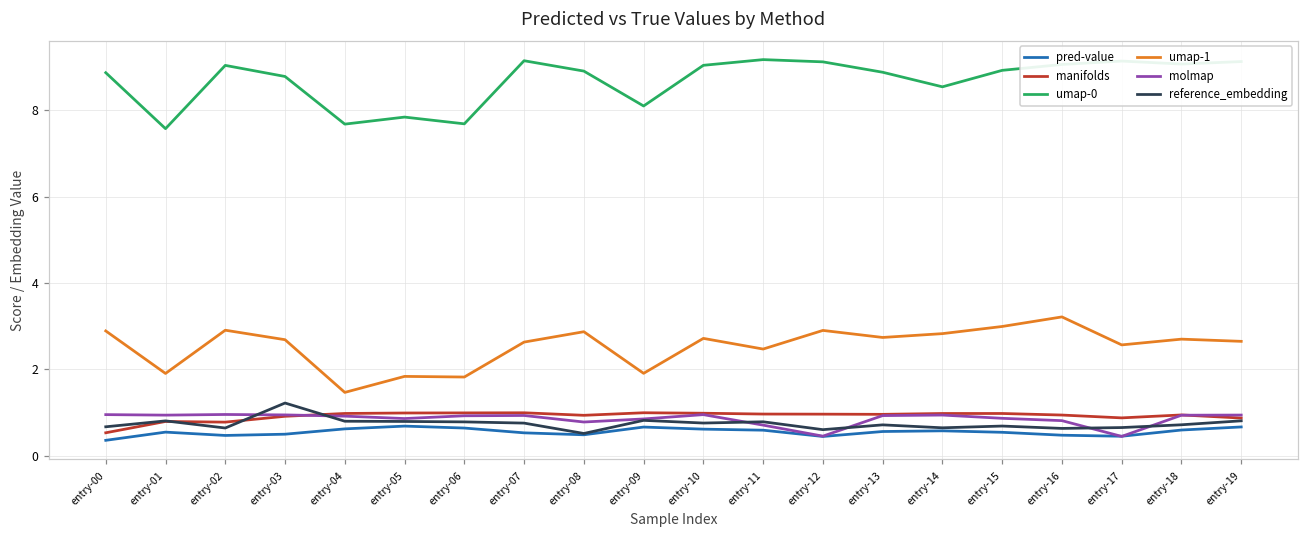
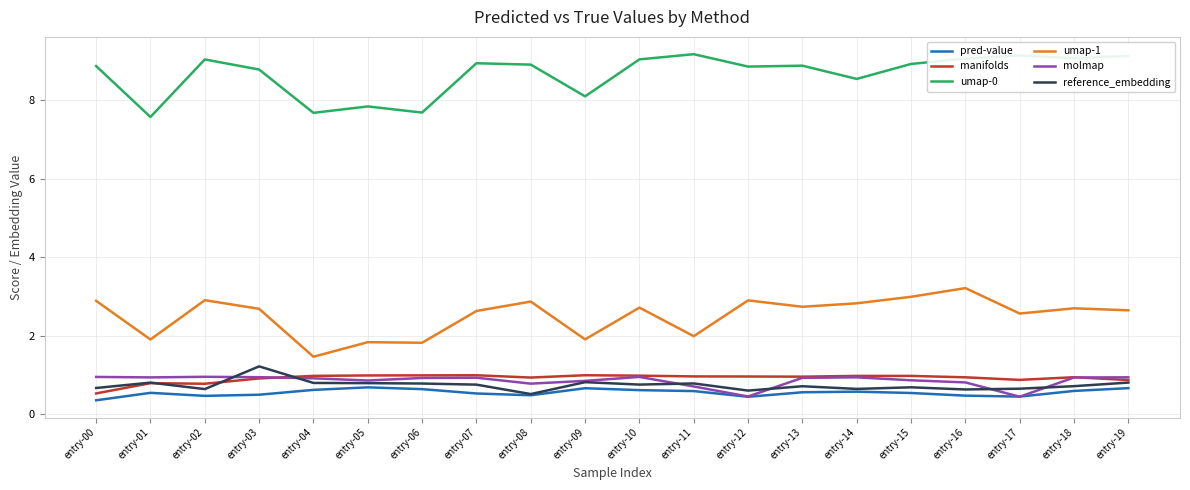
umap-0, entry-07: 9.1 -> 8.9
umap-1, entry-11: 2.5 -> 2.0
umap-0, entry-12: 9.1 -> 8.9
